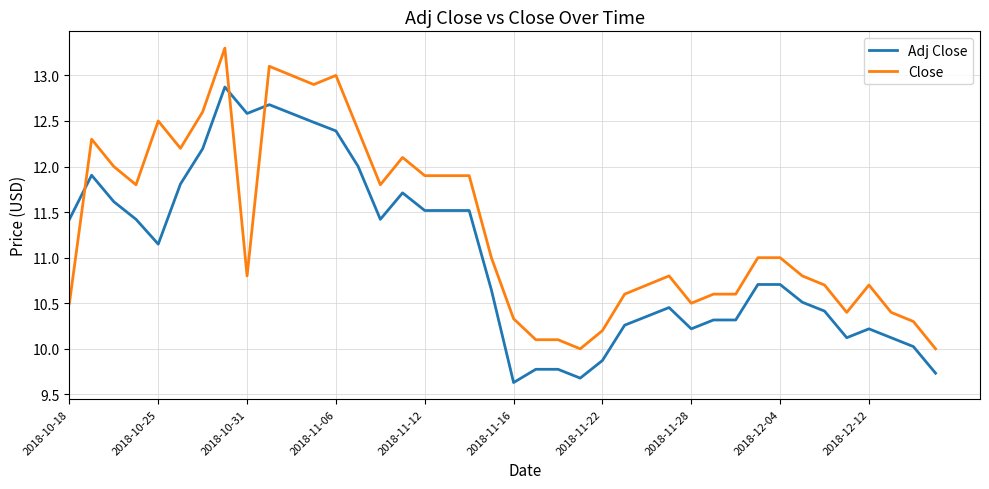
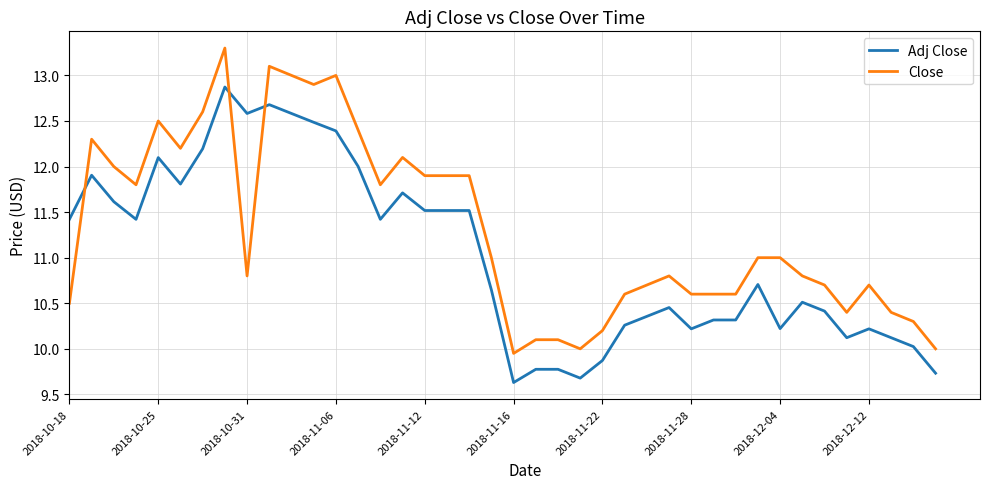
Adj Close, 2018-10-25: 11.1 -> 12.1
Close, 2018-11-16: 10.3 -> 10.0
Close, 2018-11-28: 10.5 -> 10.6
Adj Close, 2018-12-04: 10.7 -> 10.2
